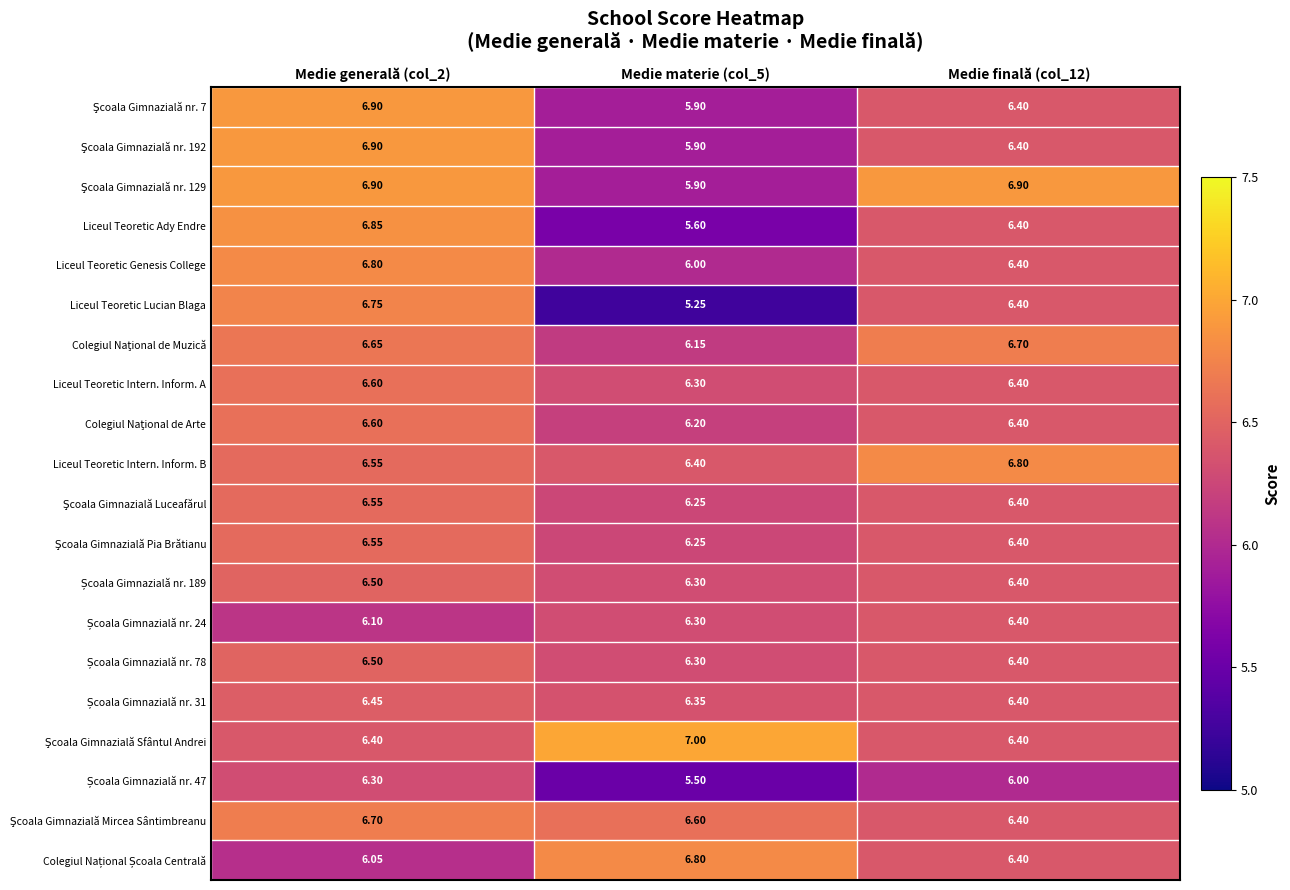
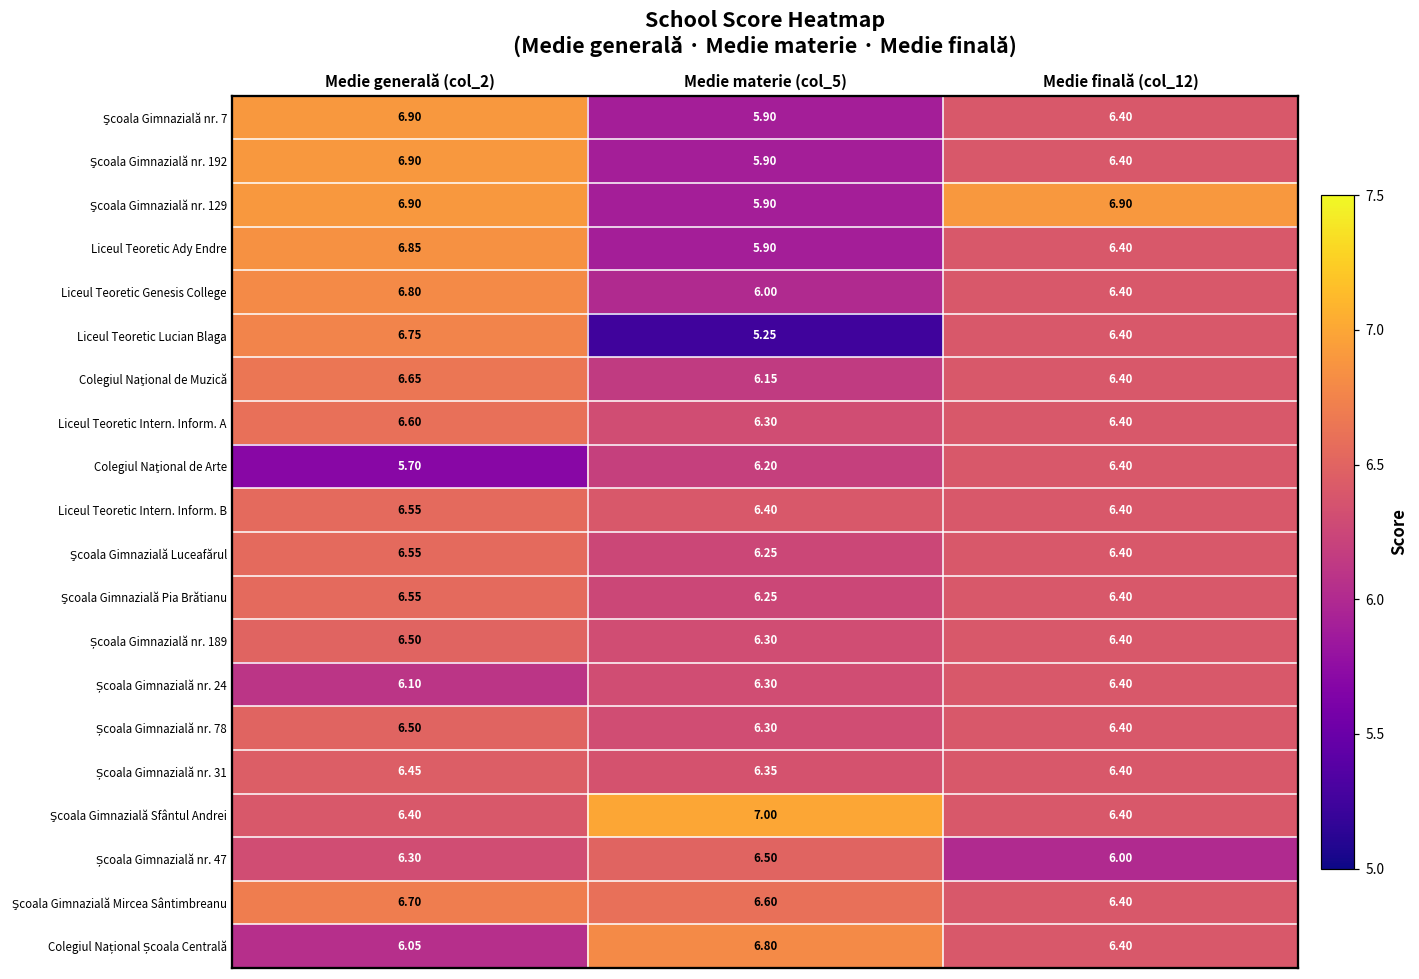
Liceul Teoretic Ady Endre, Medie materie (col_5): 5.60 -> 5.90
Colegiul Naţional de Muzică, Medie finală (col_12): 6.70 -> 6.40
Colegiul Naţional de Arte, Medie generală (col_2): 6.60 -> 5.70
Liceul Teoretic Intern. Inform. B, Medie finală (col_12): 6.80 -> 6.40
Școala Gimnazială nr. 47, Medie materie (col_5): 5.50 -> 6.50
